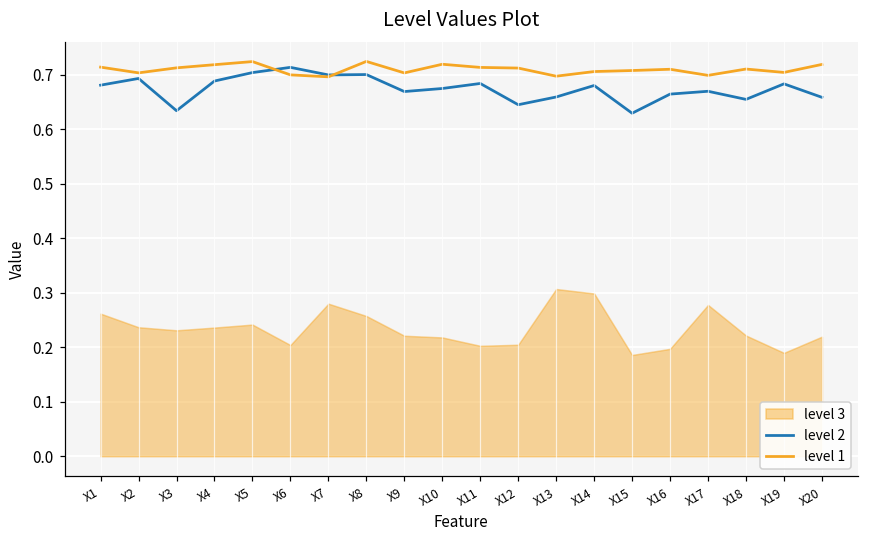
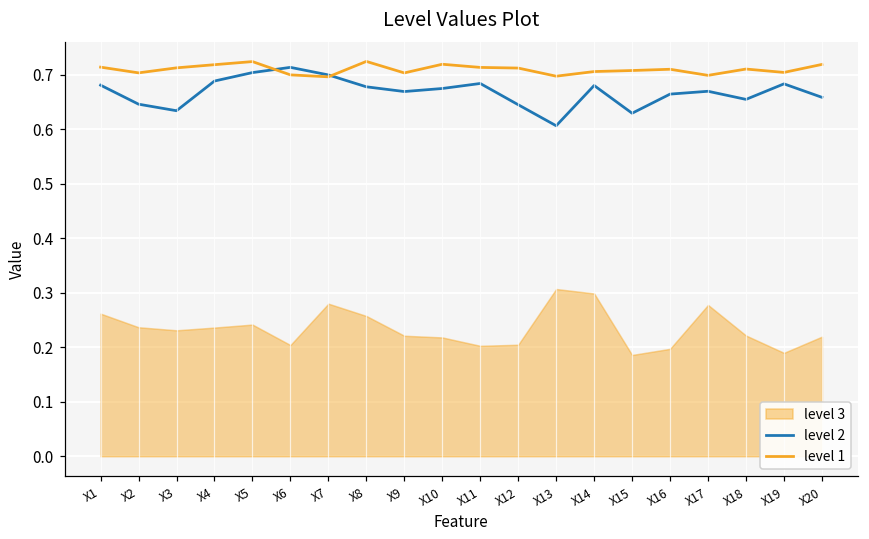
level 2, X2: 0.69 -> 0.65
level 2, X8: 0.70 -> 0.68
level 2, X13: 0.66 -> 0.61
